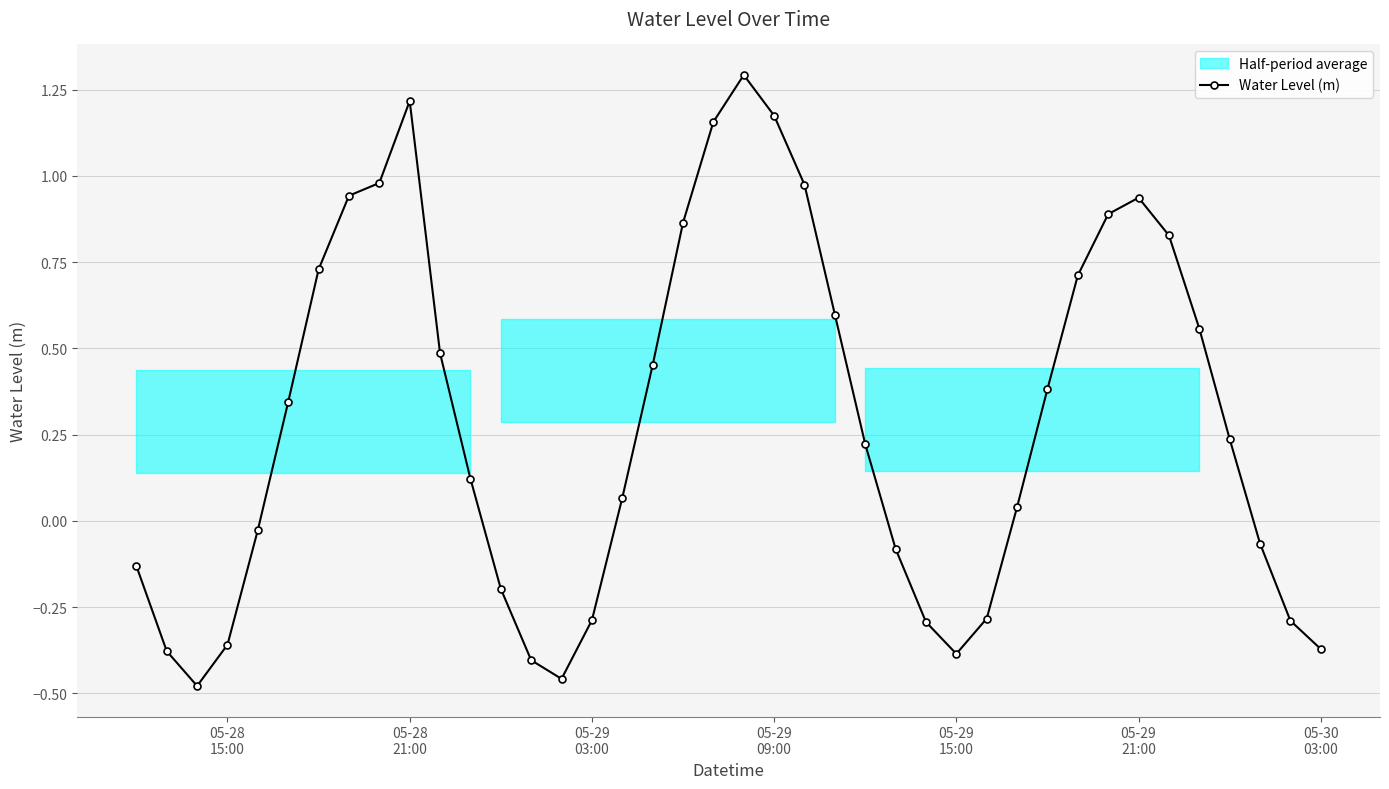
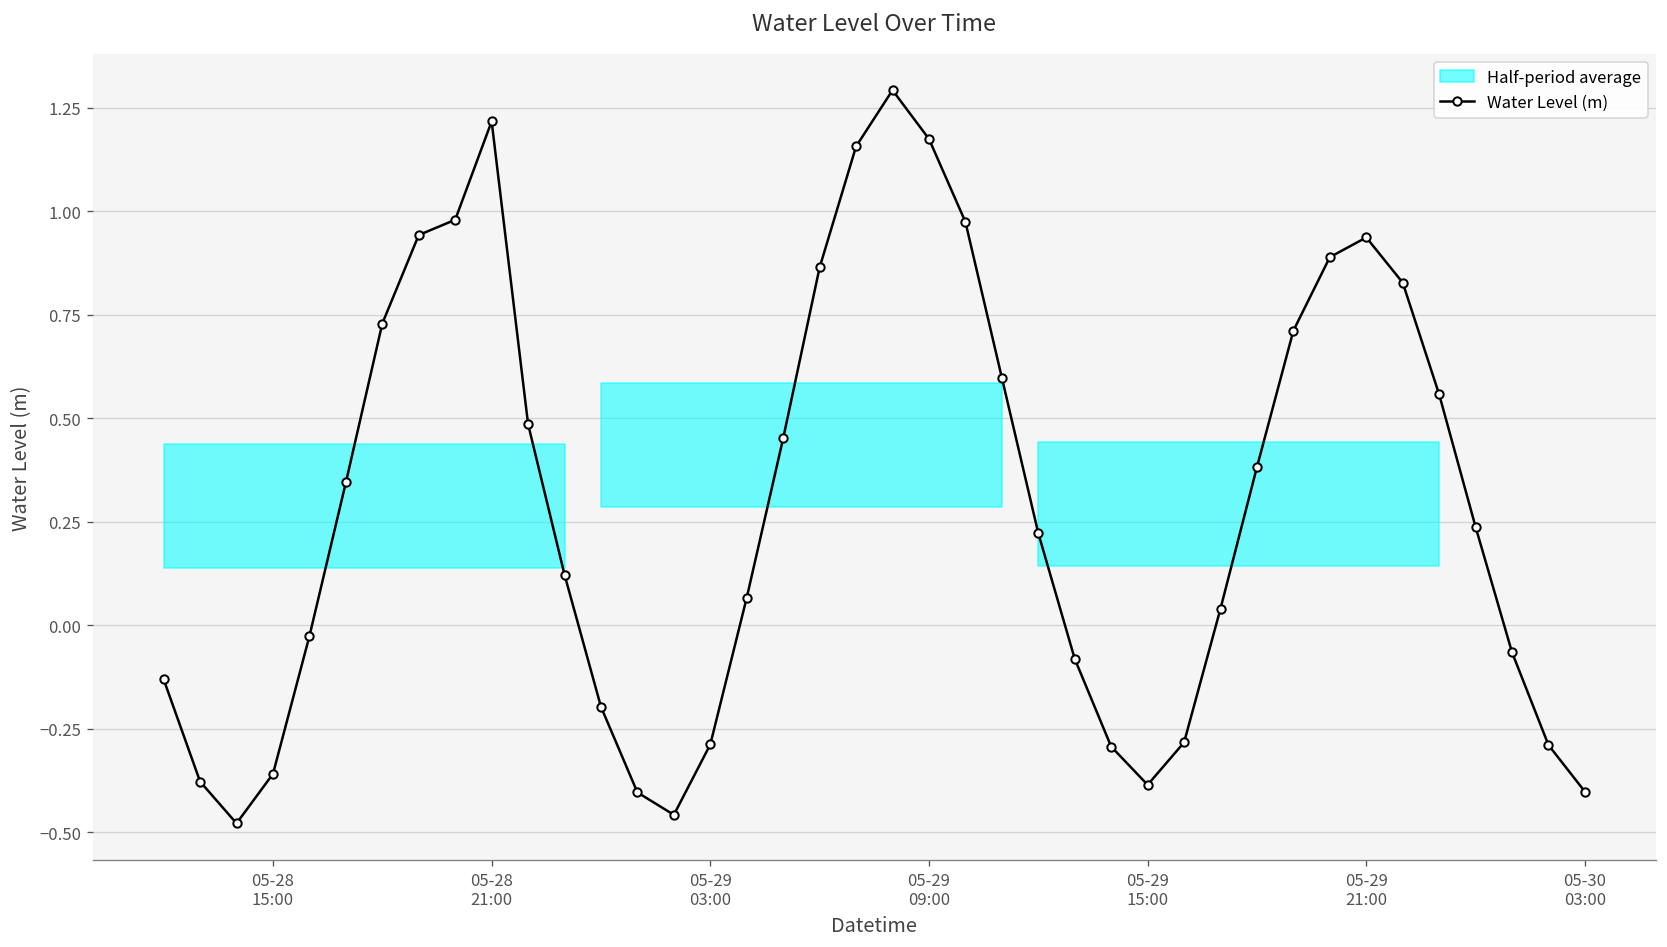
Water Level (m), 05-30 03:00: -0.37 -> -0.40
